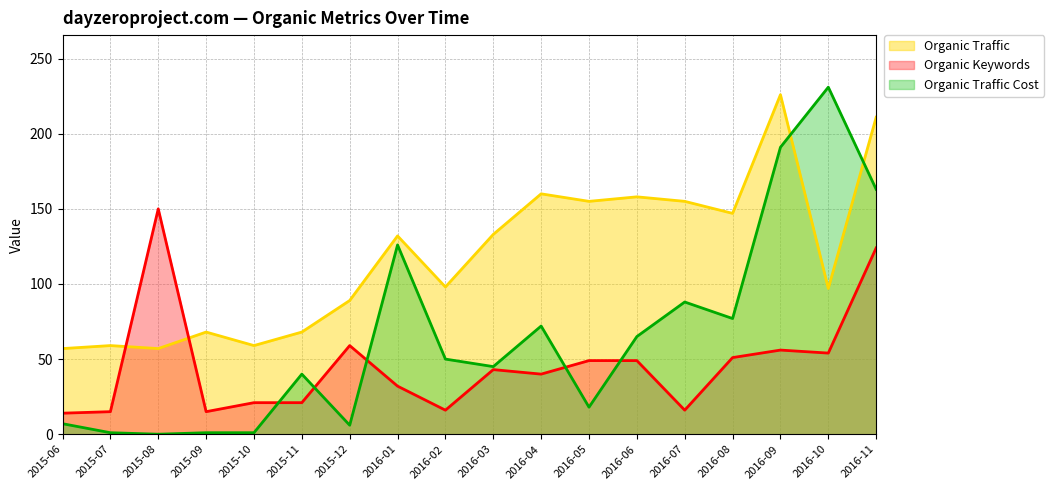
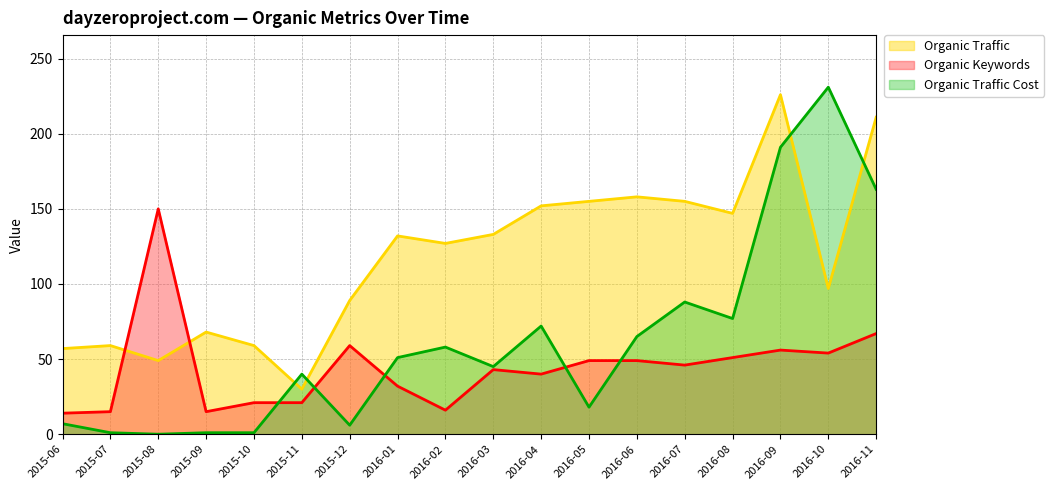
Organic Traffic, 2015-08: 57 -> 49
Organic Traffic, 2015-11: 68 -> 30
Organic Traffic Cost, 2016-01: 126 -> 51
Organic Traffic, 2016-02: 98 -> 127
Organic Traffic Cost, 2016-02: 50 -> 58
Organic Traffic, 2016-04: 160 -> 152
Organic Keywords, 2016-07: 16 -> 46
Organic Keywords, 2016-11: 124 -> 67
